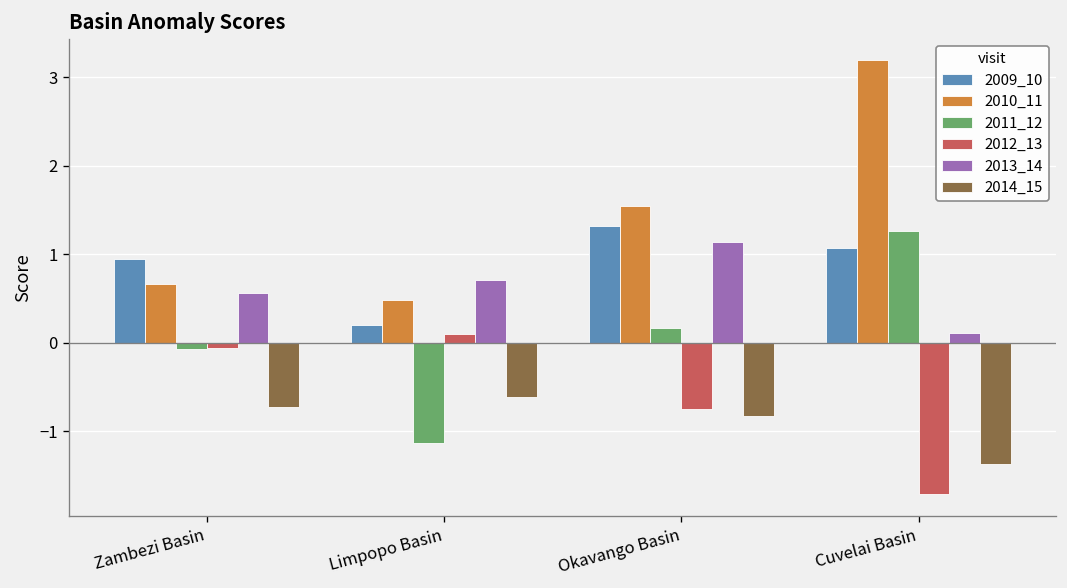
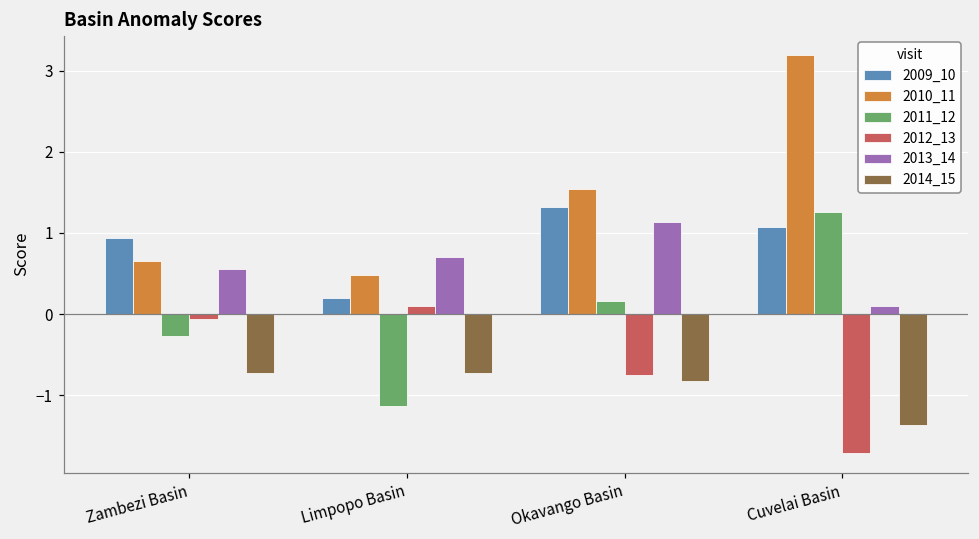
2011_12, Zambezi Basin: -0.1 -> -0.3
2014_15, Limpopo Basin: -0.6 -> -0.7
